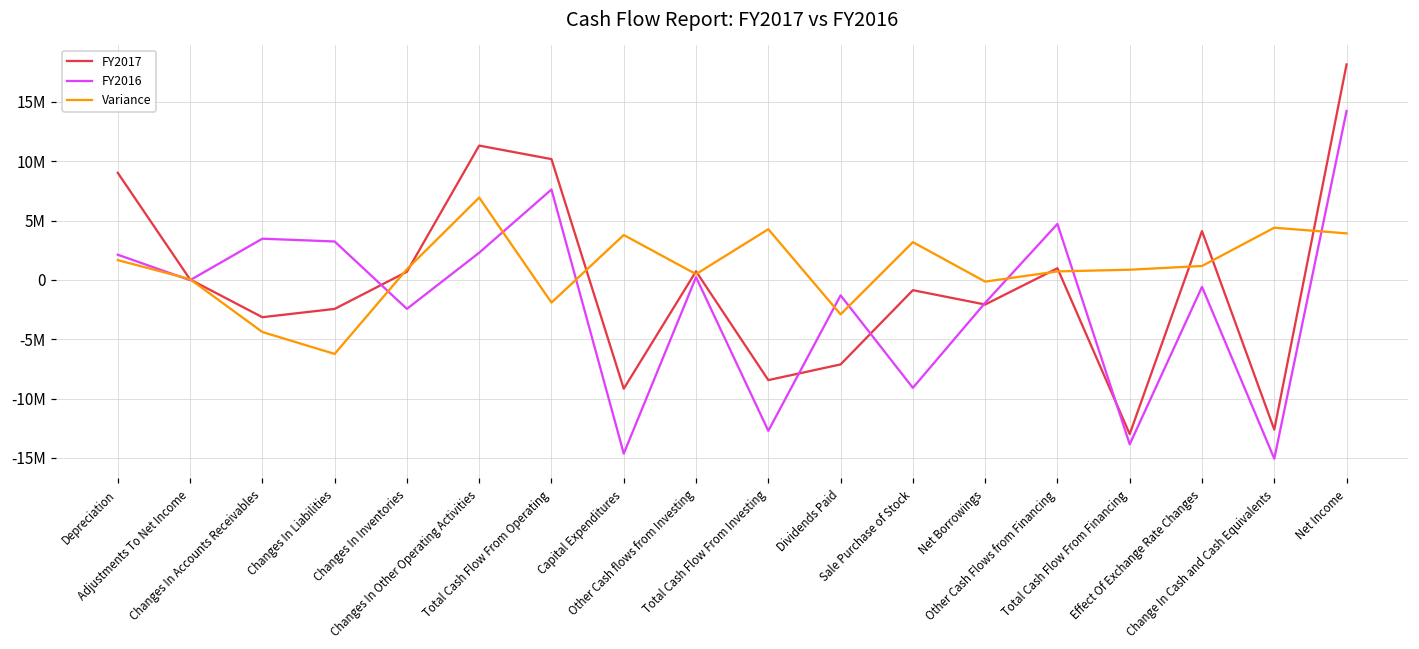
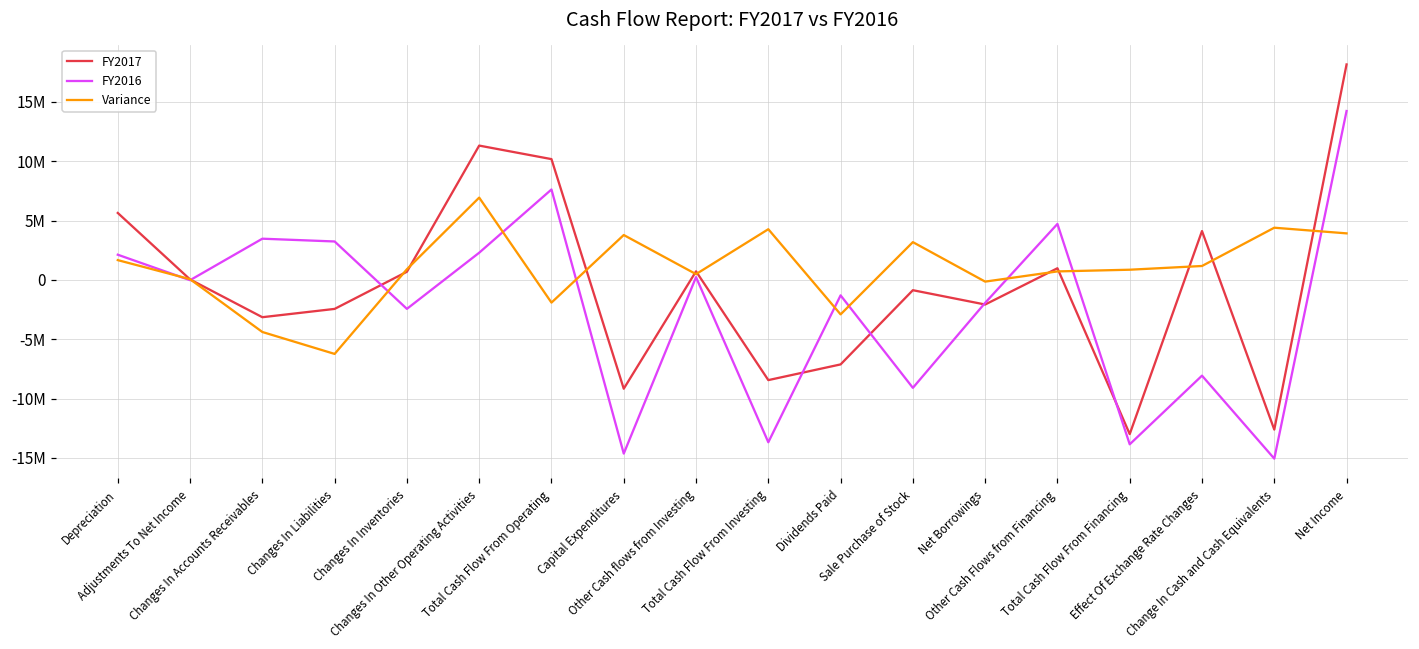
FY2017, Depreciation: 9000000 -> 5600000
FY2016, Total Cash Flow From Investing: -12700000 -> -13700000
FY2016, Effect Of Exchange Rate Changes: -600000 -> -8100000
